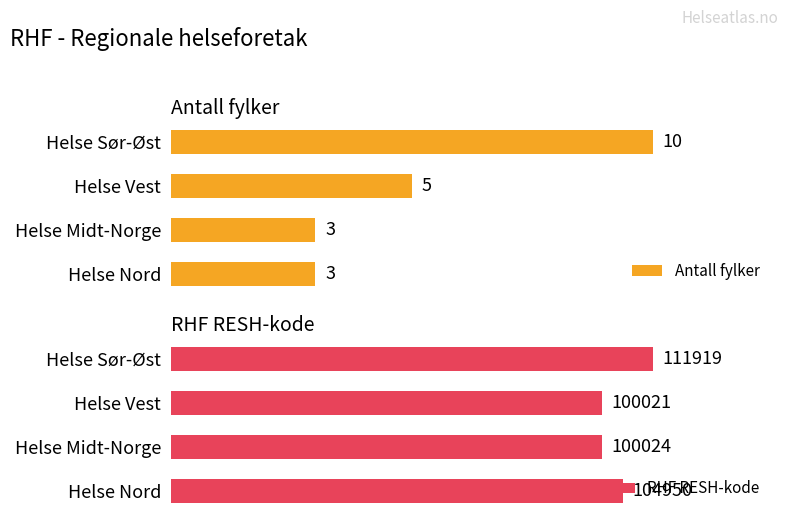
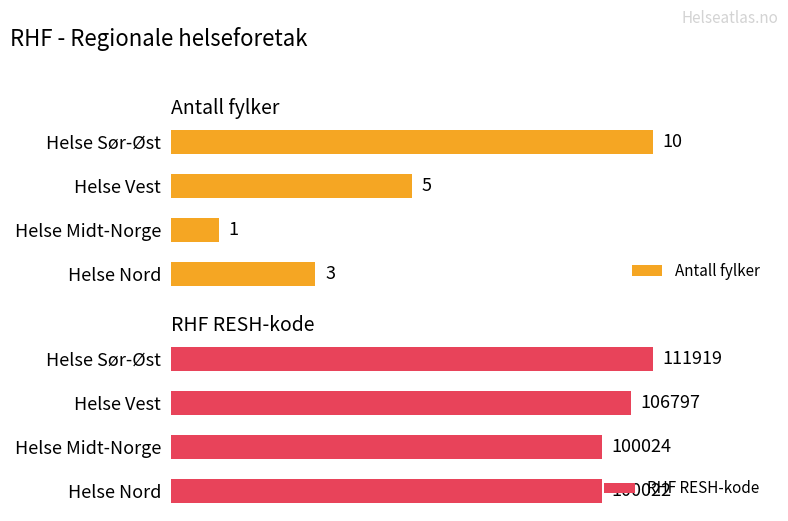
Antall fylker, Helse Midt-Norge: 3 -> 1
RHF RESH-kode, Helse Vest: 100021 -> 106797
RHF RESH-kode, Helse Nord: 104950 -> 100022
